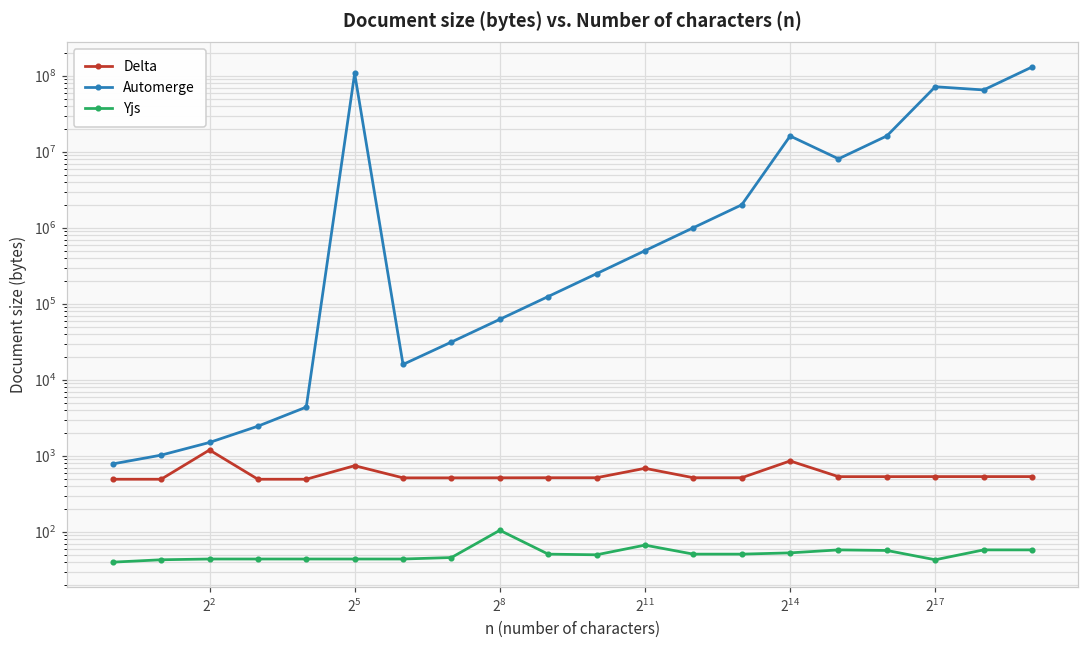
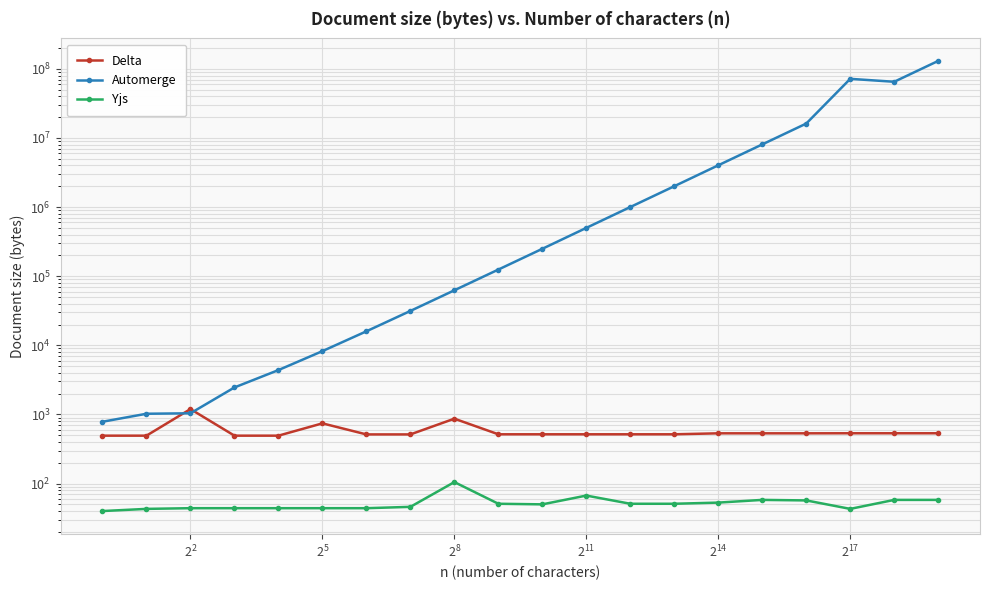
Automerge, 2^2: 1500 -> 1000
Automerge, 2^5: 110000000 -> 8000
Delta, 2^8: 500 -> 900
Delta, 2^11: 700 -> 500
Delta, 2^14: 900 -> 500
Automerge, 2^14: 16000000 -> 4000000
